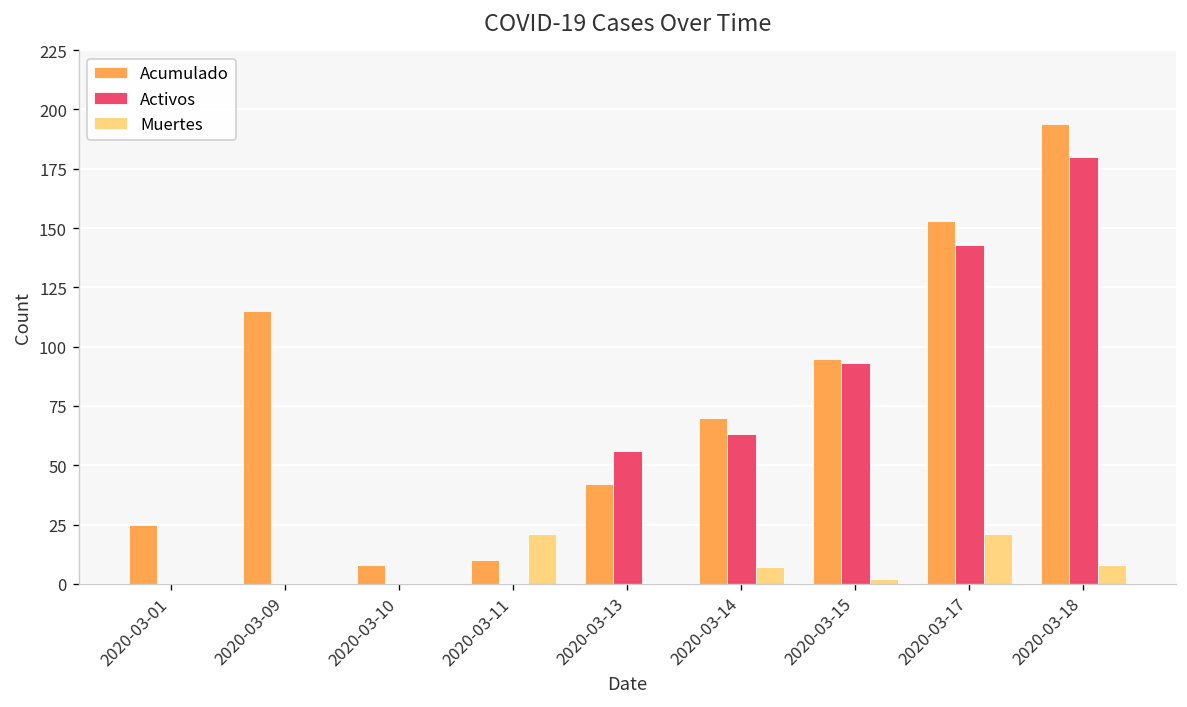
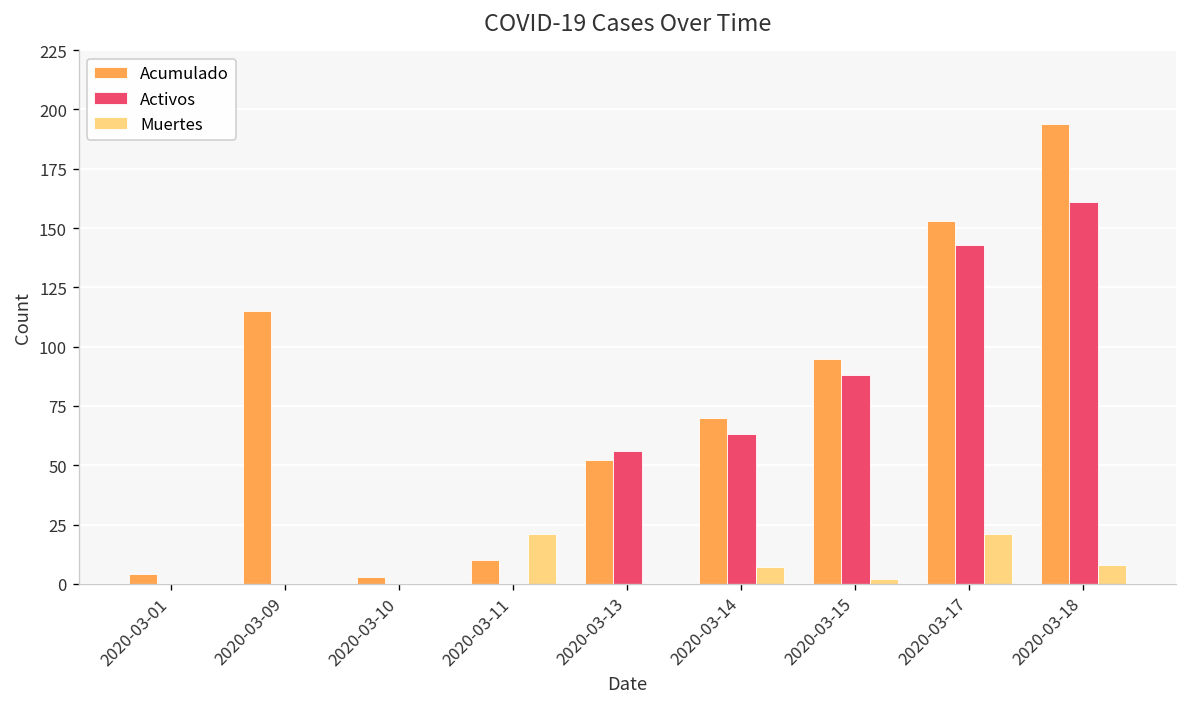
Acumulado, 2020-03-01: 25 -> 4
Acumulado, 2020-03-10: 8 -> 3
Acumulado, 2020-03-13: 42 -> 52
Activos, 2020-03-15: 93 -> 88
Activos, 2020-03-18: 180 -> 161
